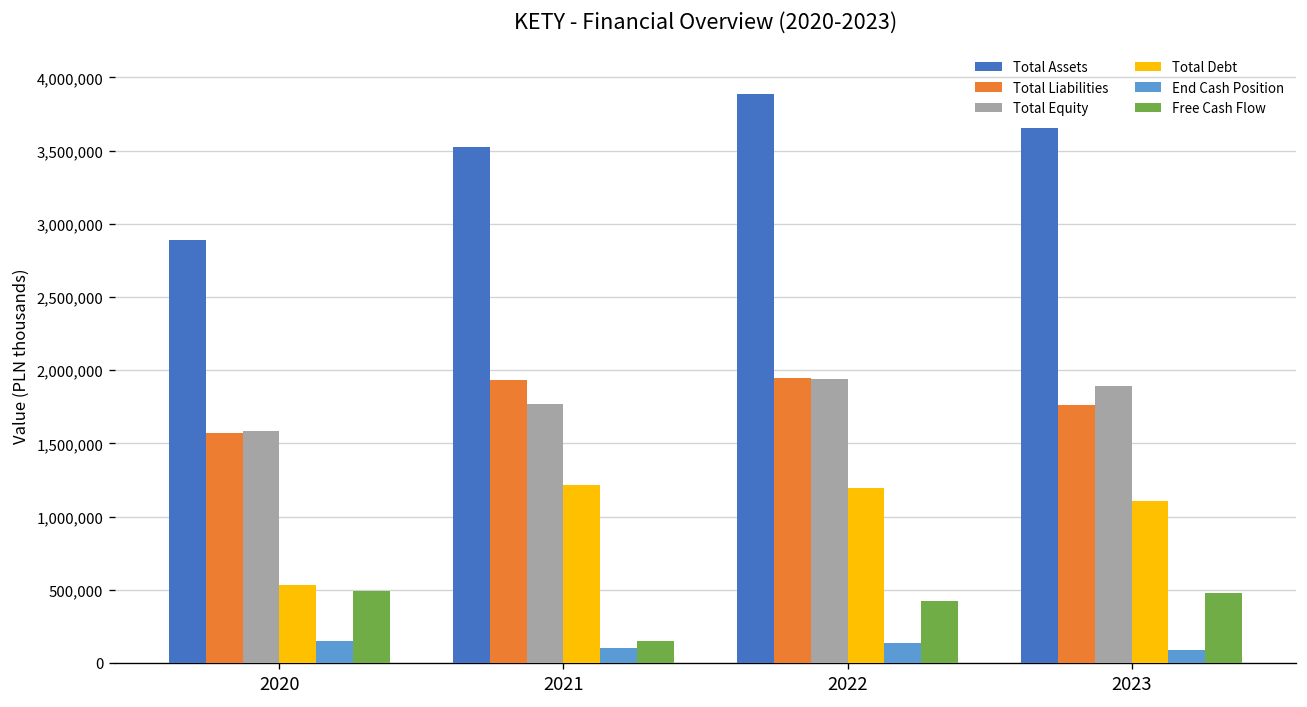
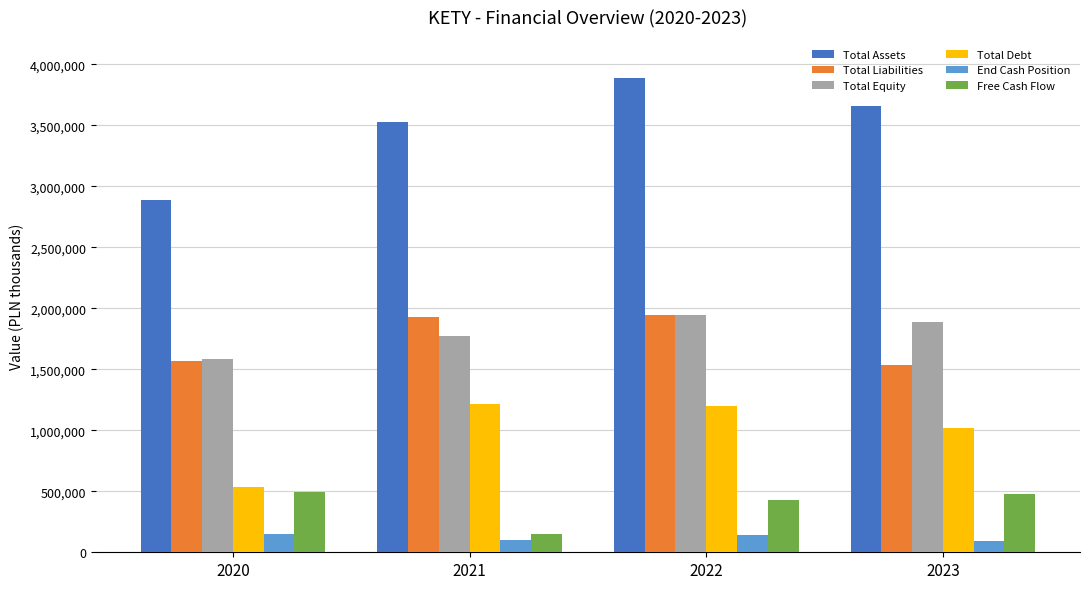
Total Liabilities, 2023: 1,760,000 -> 1,540,000
Total Debt, 2023: 1,110,000 -> 1,020,000
